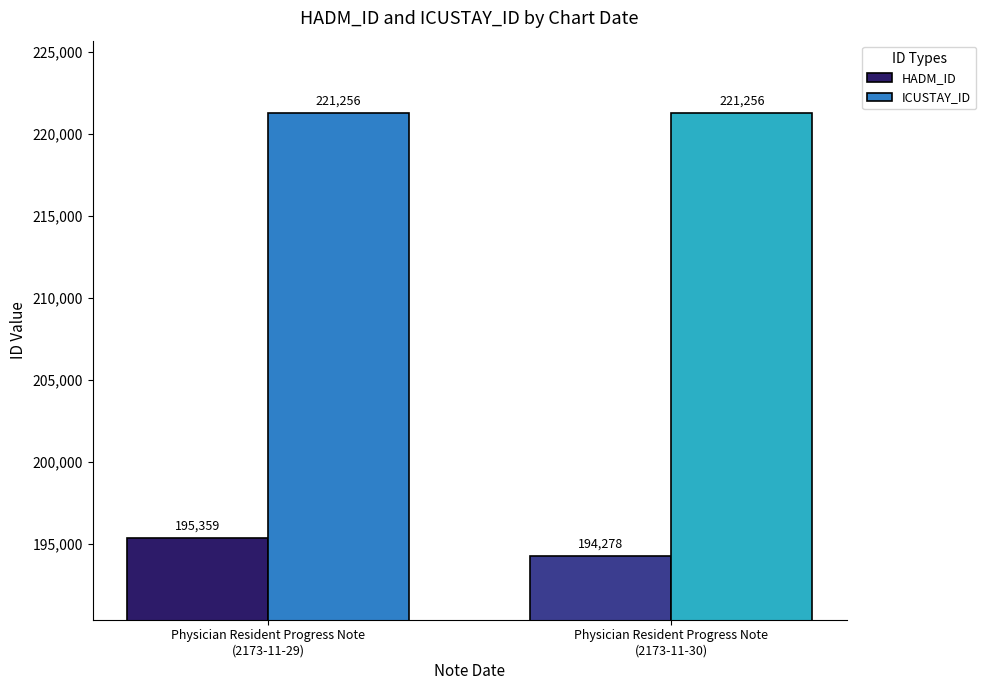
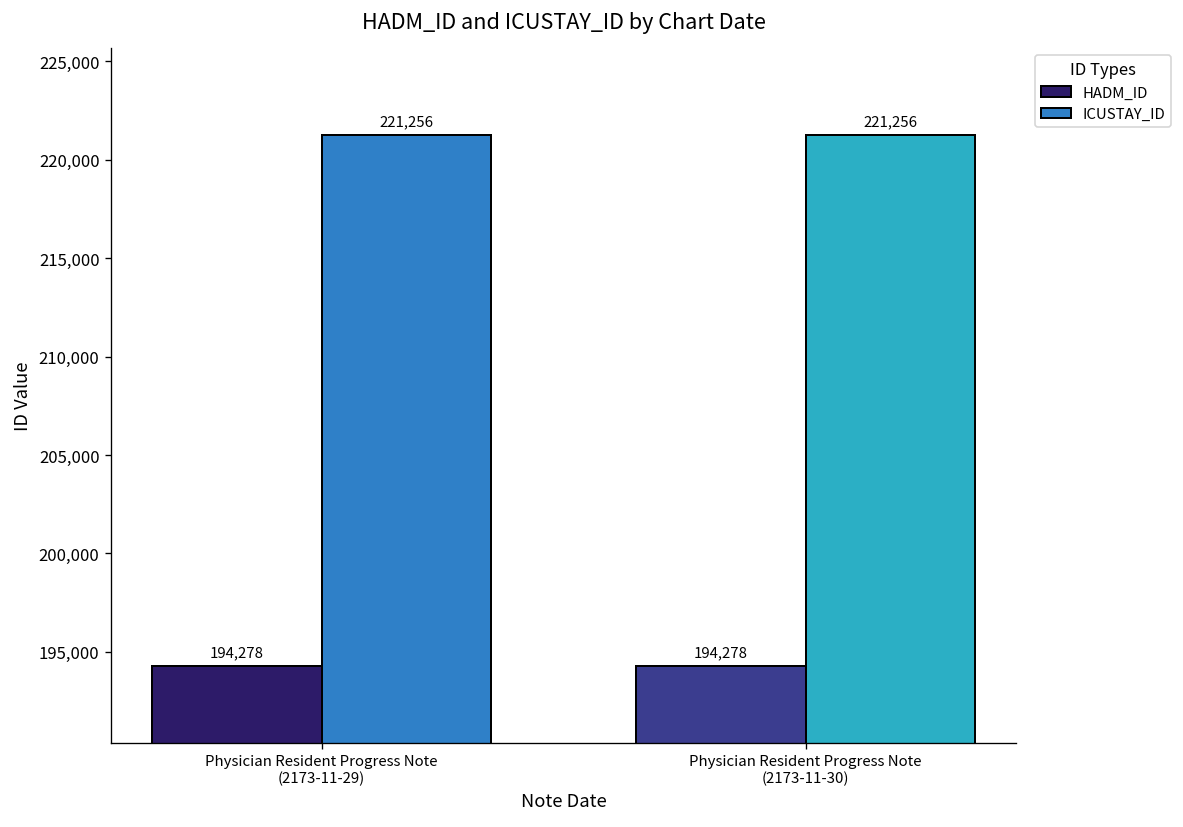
HADM_ID, Physician Resident Progress Note (2173-11-29): 195,359 -> 194,278
